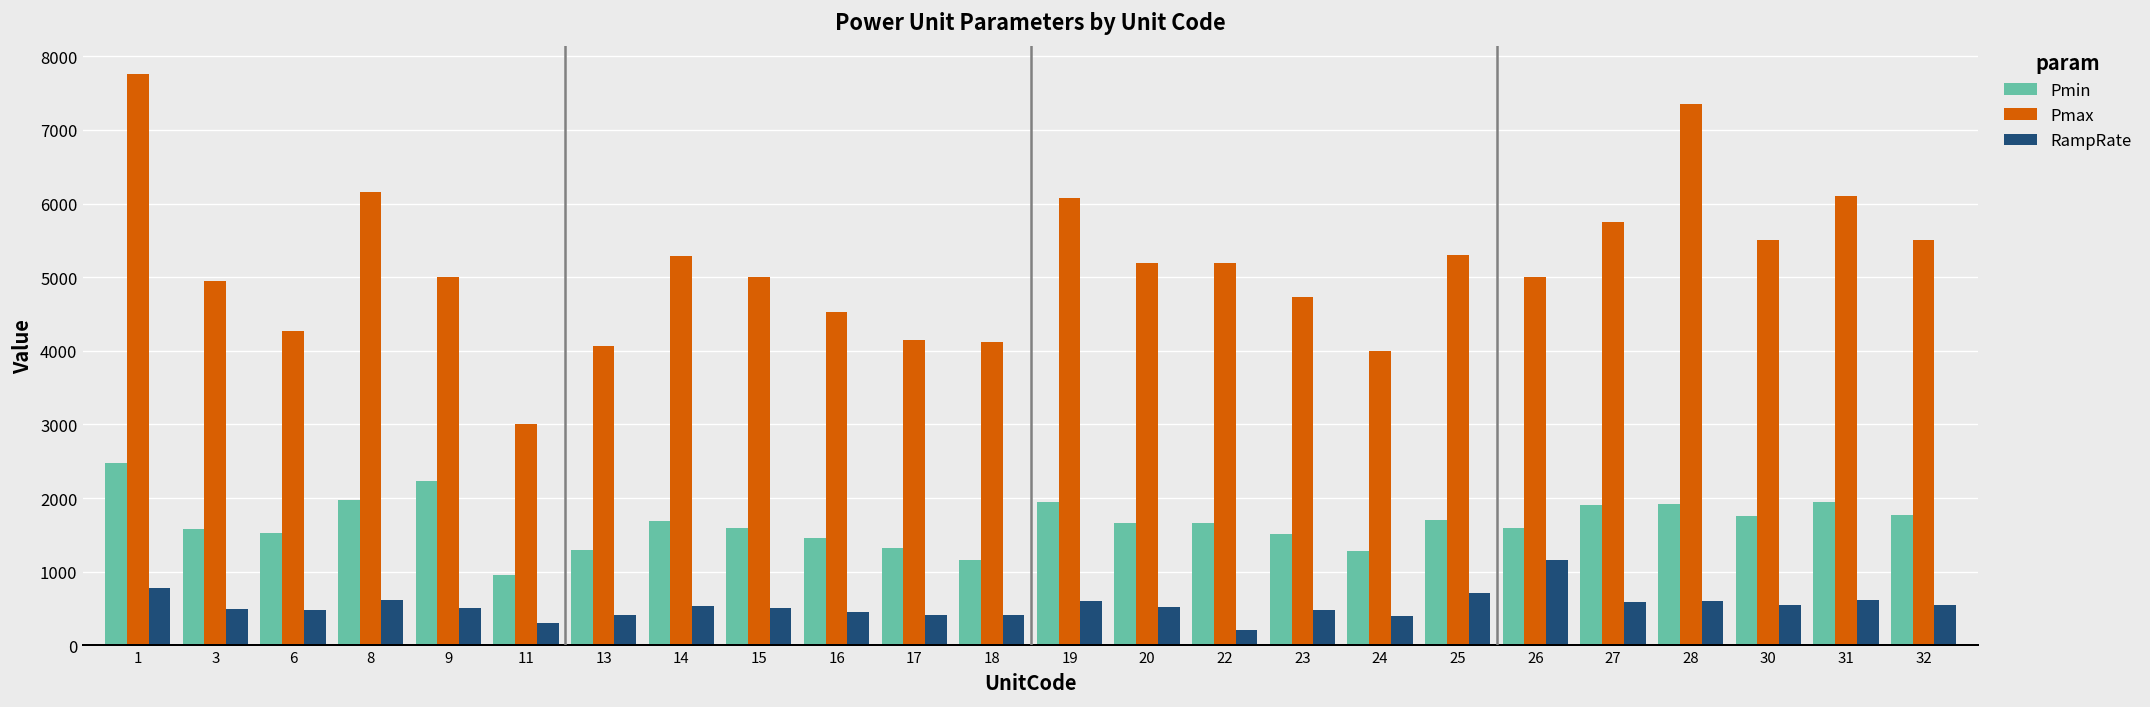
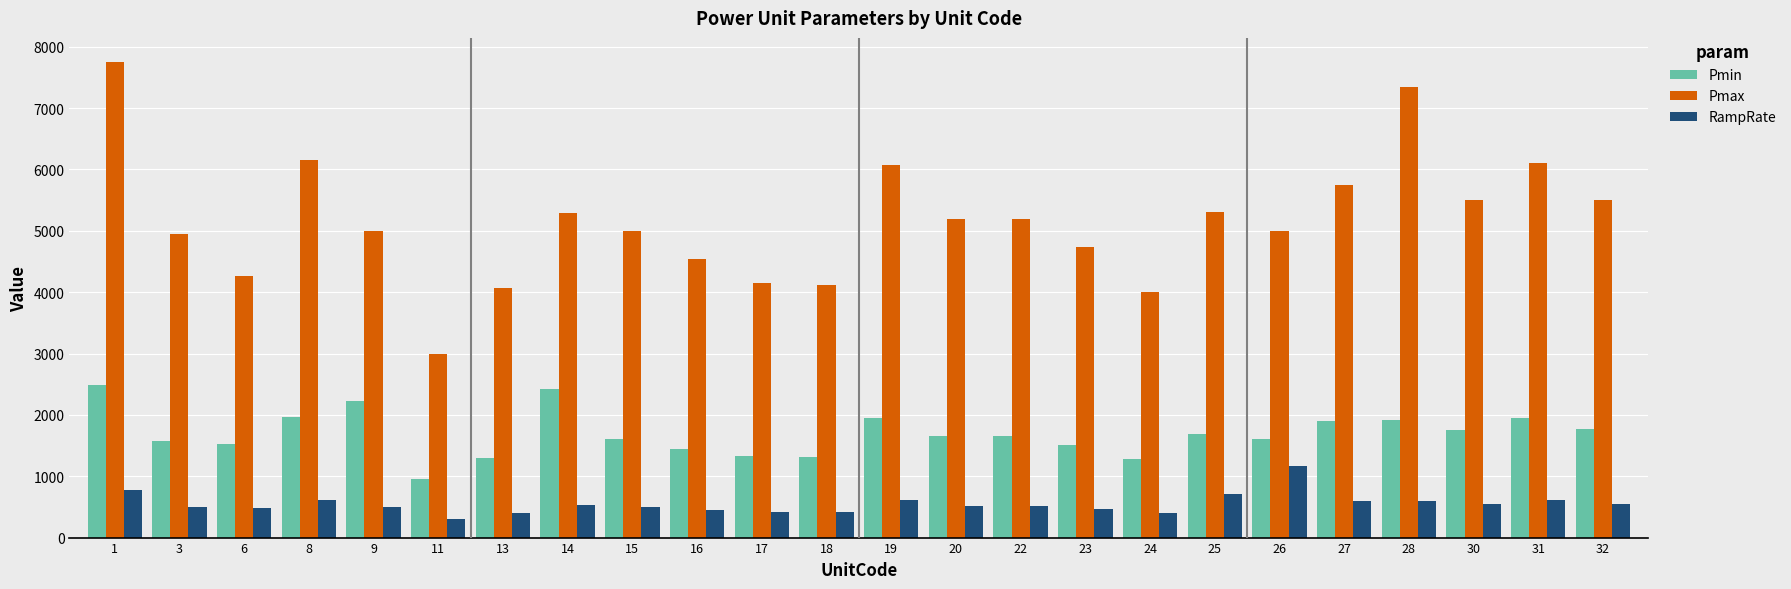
Pmin, 14: 1700 -> 2400
Pmin, 18: 1200 -> 1300
RampRate, 22: 200 -> 500
